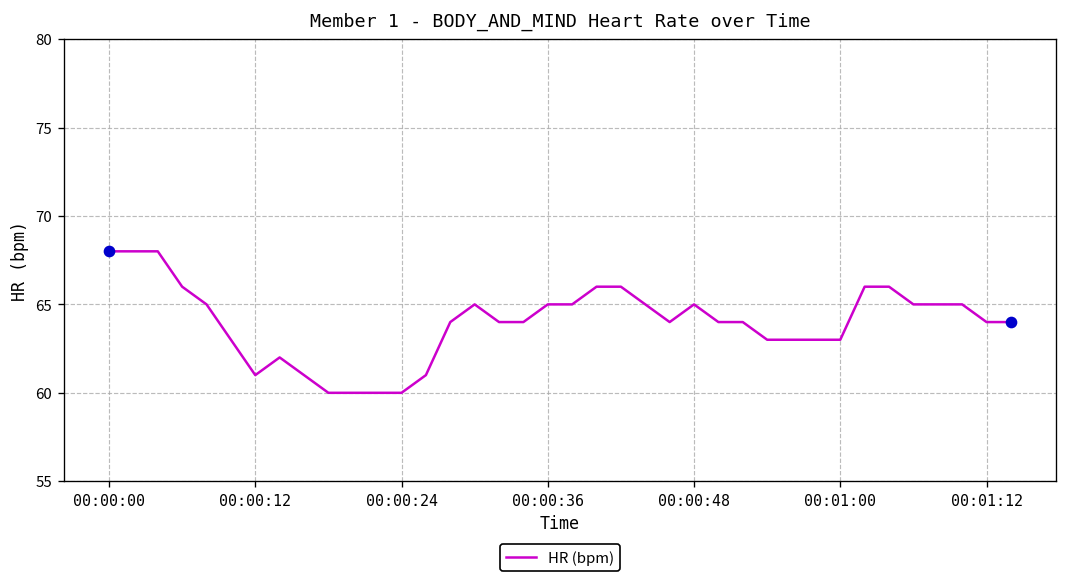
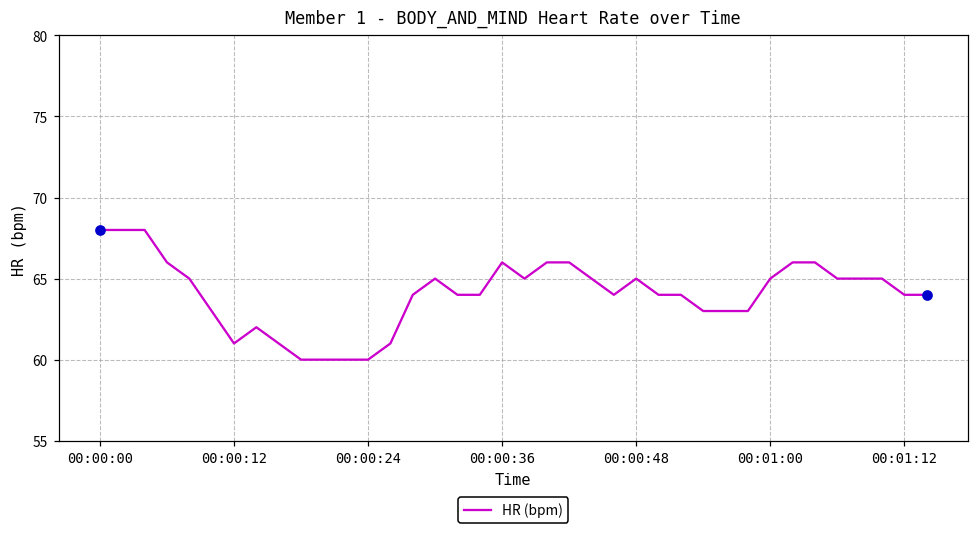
HR (bpm), 00:00:36: 65 -> 66
HR (bpm), 00:01:00: 63 -> 65
